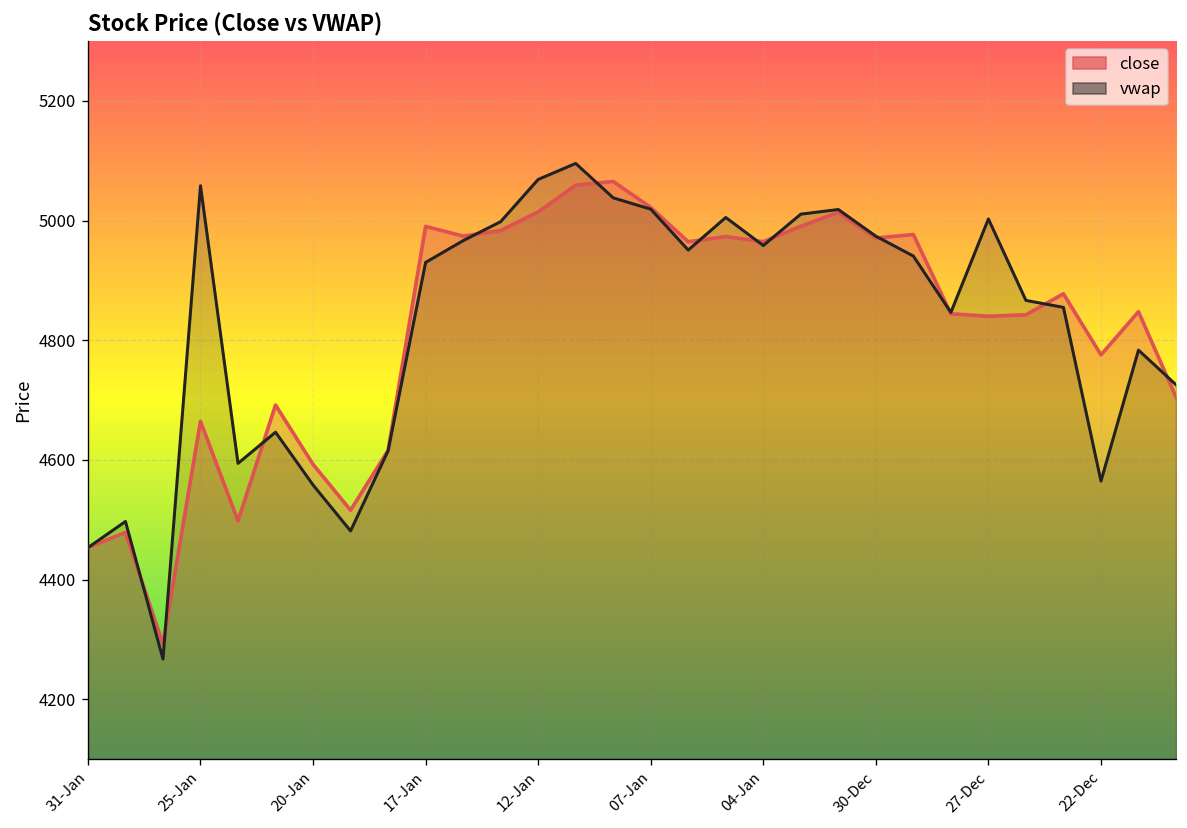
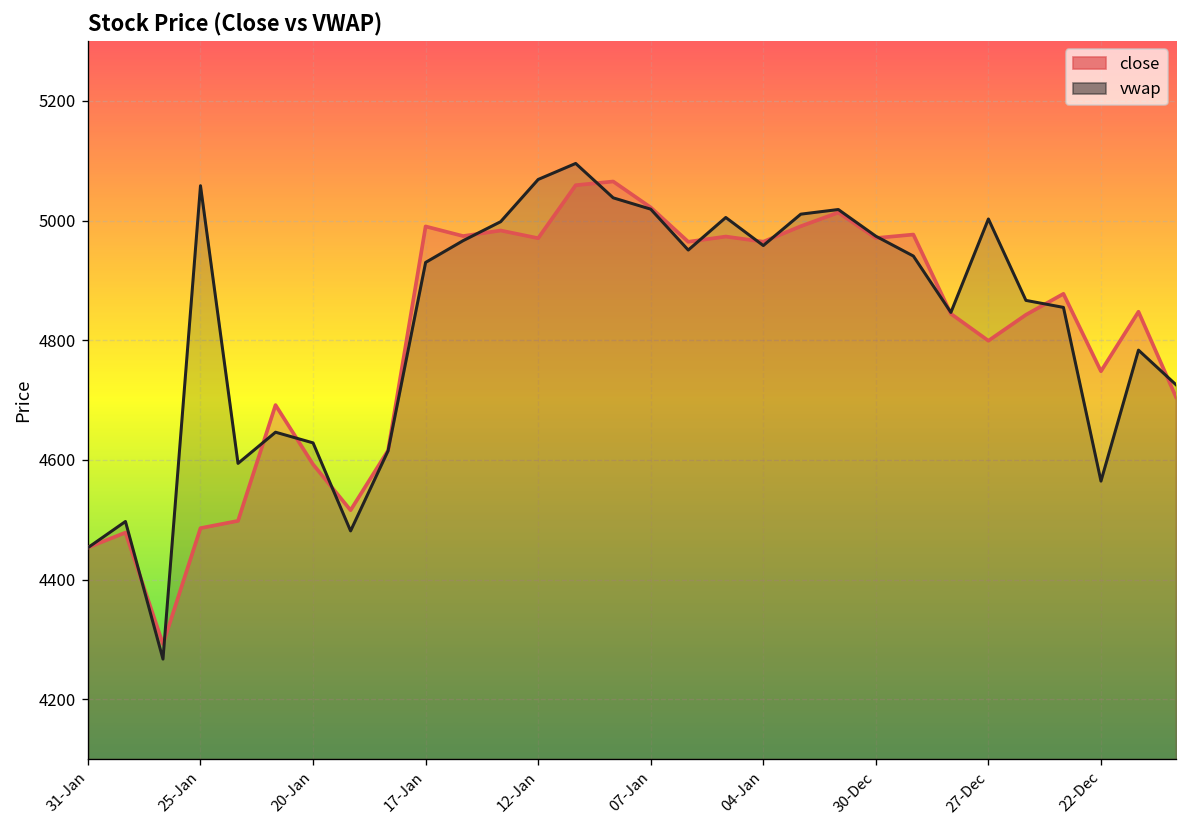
close, 25-Jan: 4660 -> 4490
vwap, 20-Jan: 4560 -> 4630
close, 12-Jan: 5010 -> 4970
close, 27-Dec: 4840 -> 4800
close, 22-Dec: 4780 -> 4750
